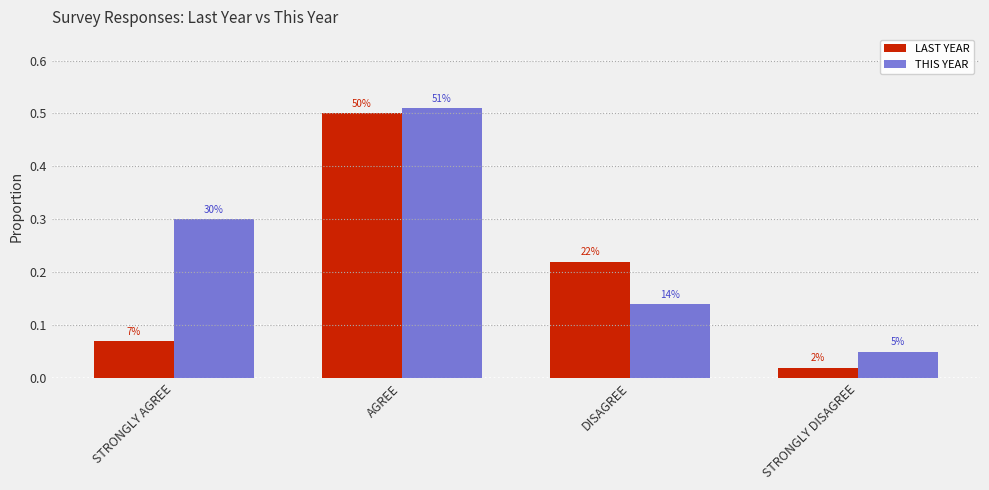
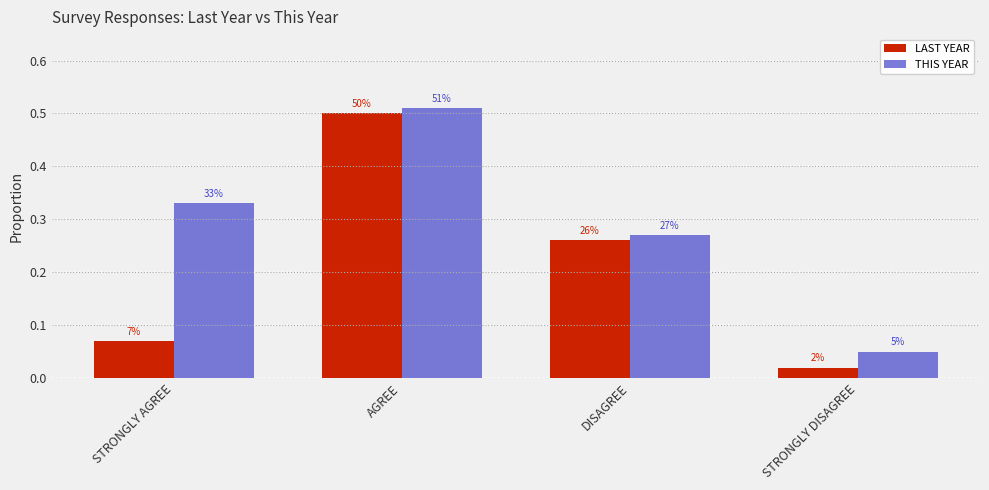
THIS YEAR, STRONGLY AGREE: 30% -> 33%
LAST YEAR, DISAGREE: 22% -> 26%
THIS YEAR, DISAGREE: 14% -> 27%
